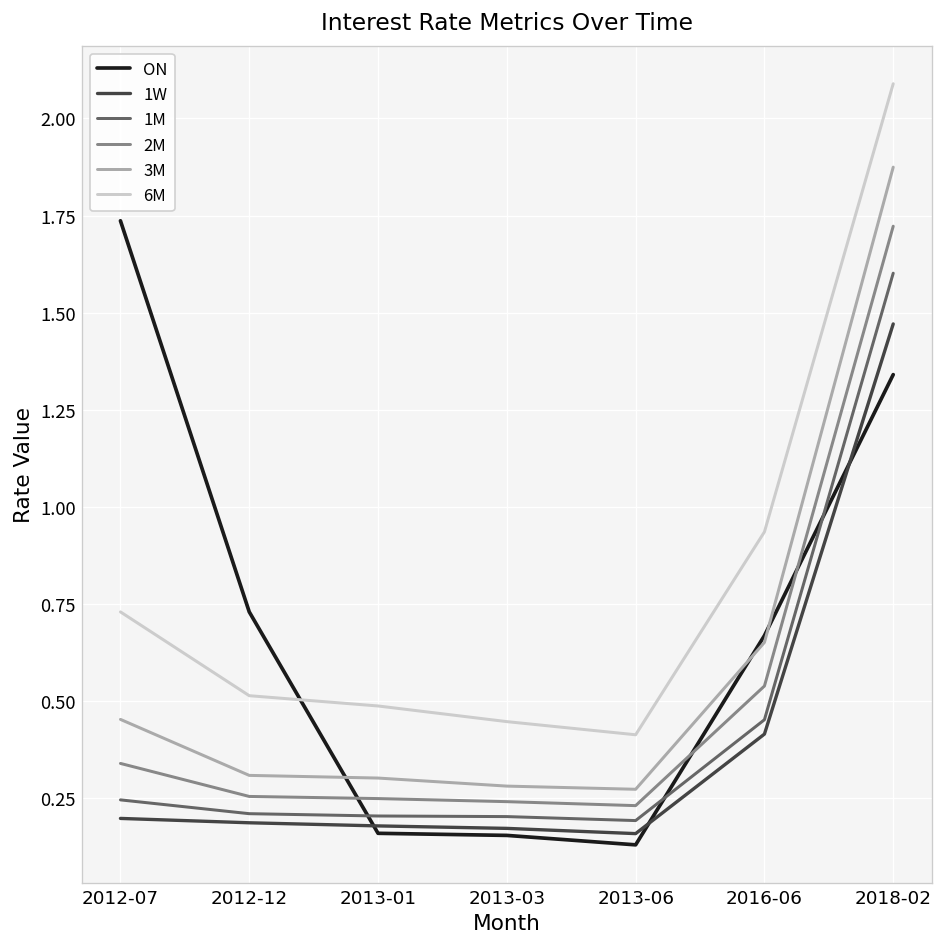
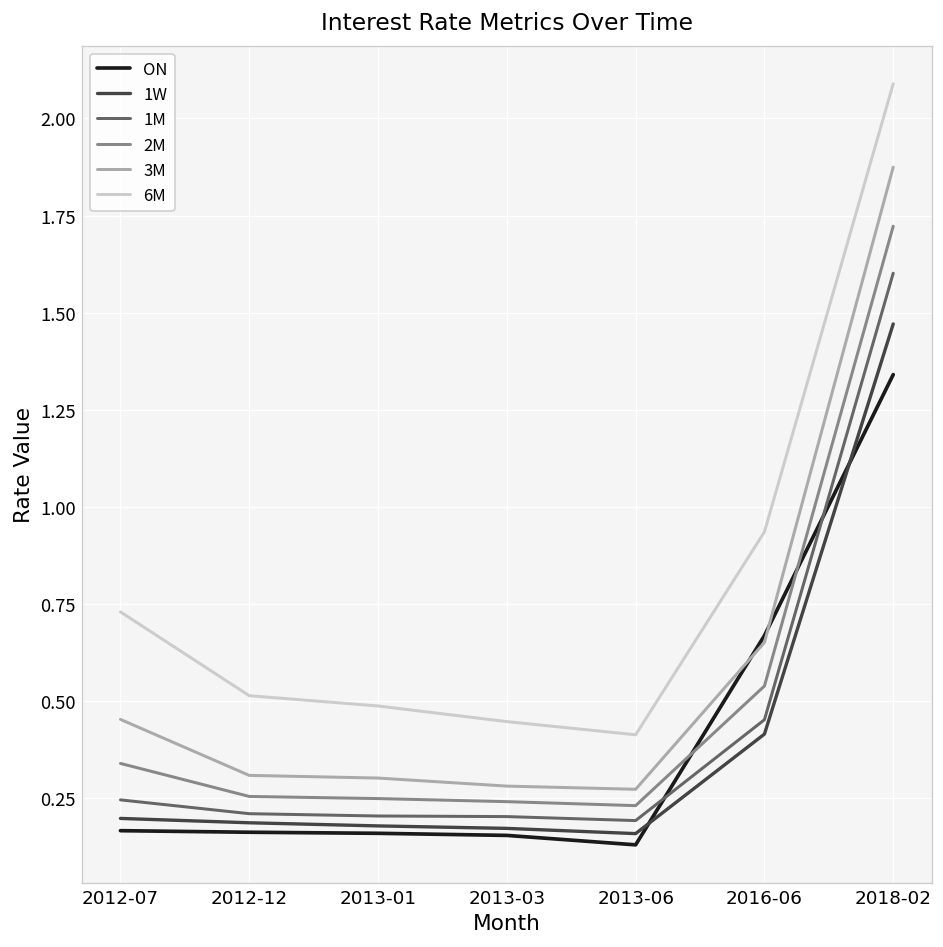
ON, 2012-07: 1.74 -> 0.17
ON, 2012-12: 0.73 -> 0.16
